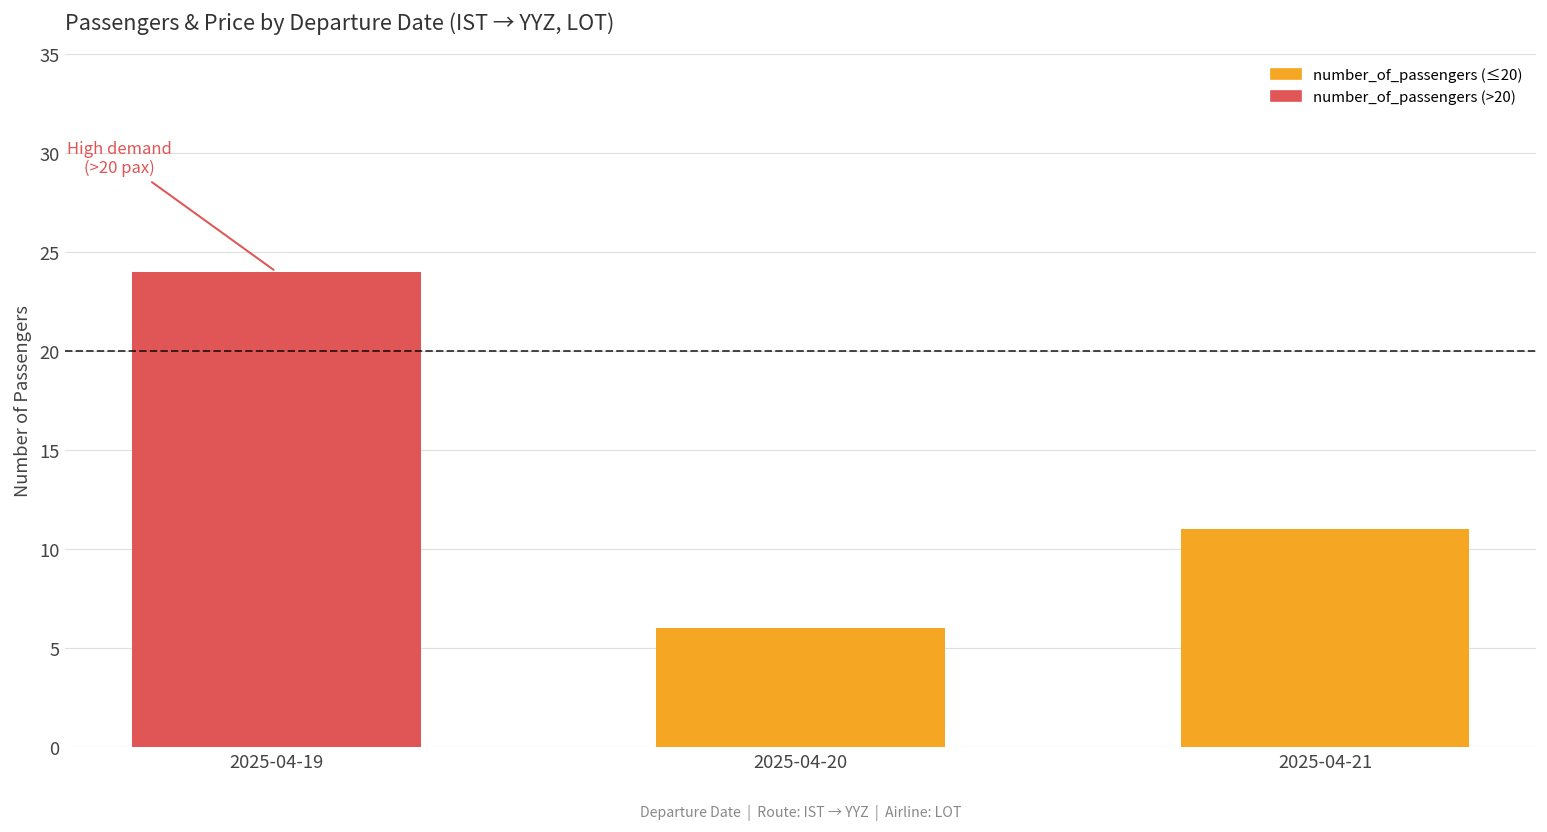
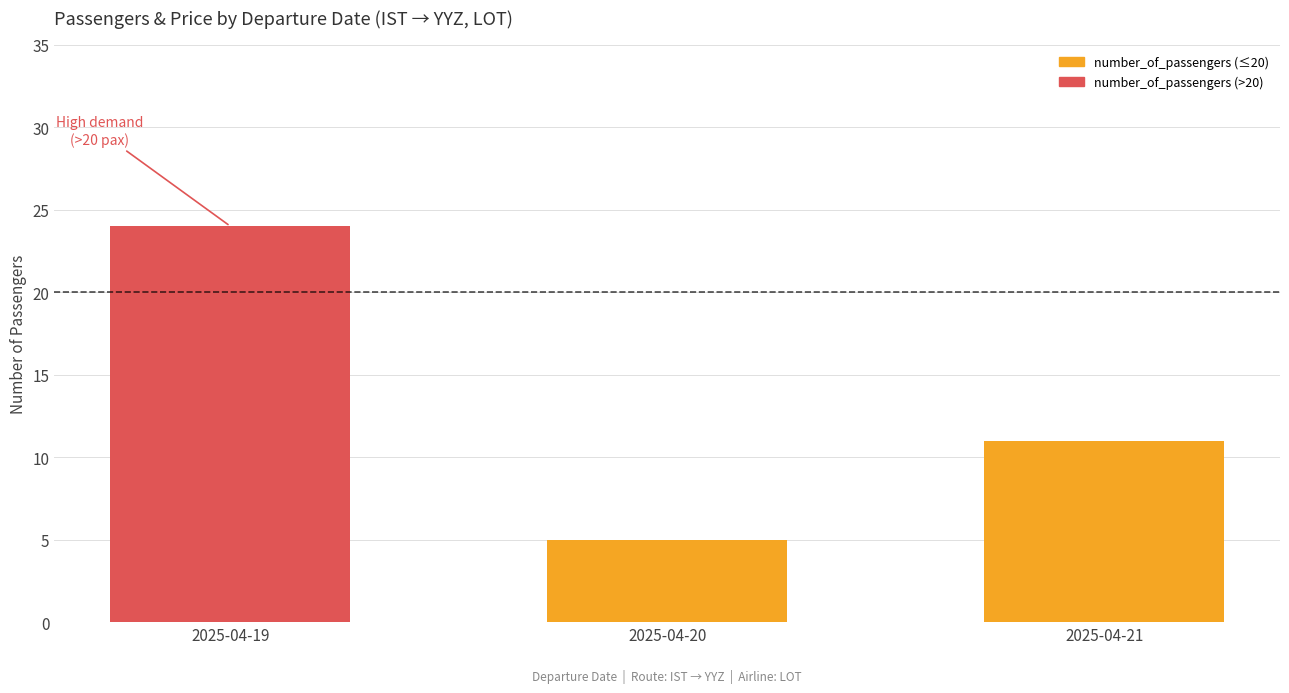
2025-04-20: 6 -> 5
